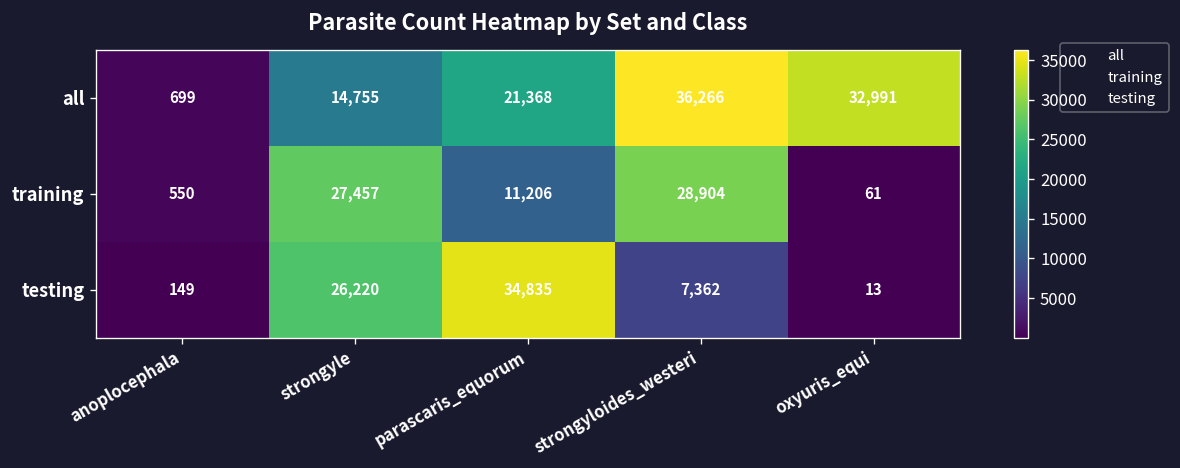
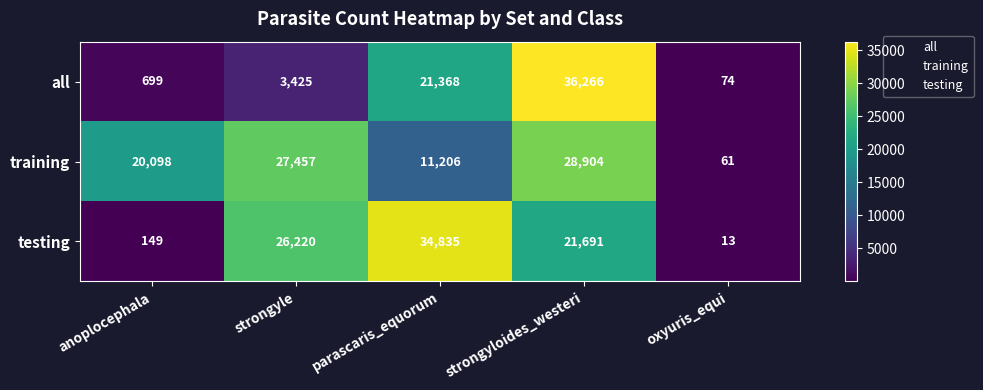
all, strongyle: 14,755 -> 3,425
all, oxyuris_equi: 32,991 -> 74
training, anoplocephala: 550 -> 20,098
testing, strongyloides_westeri: 7,362 -> 21,691
